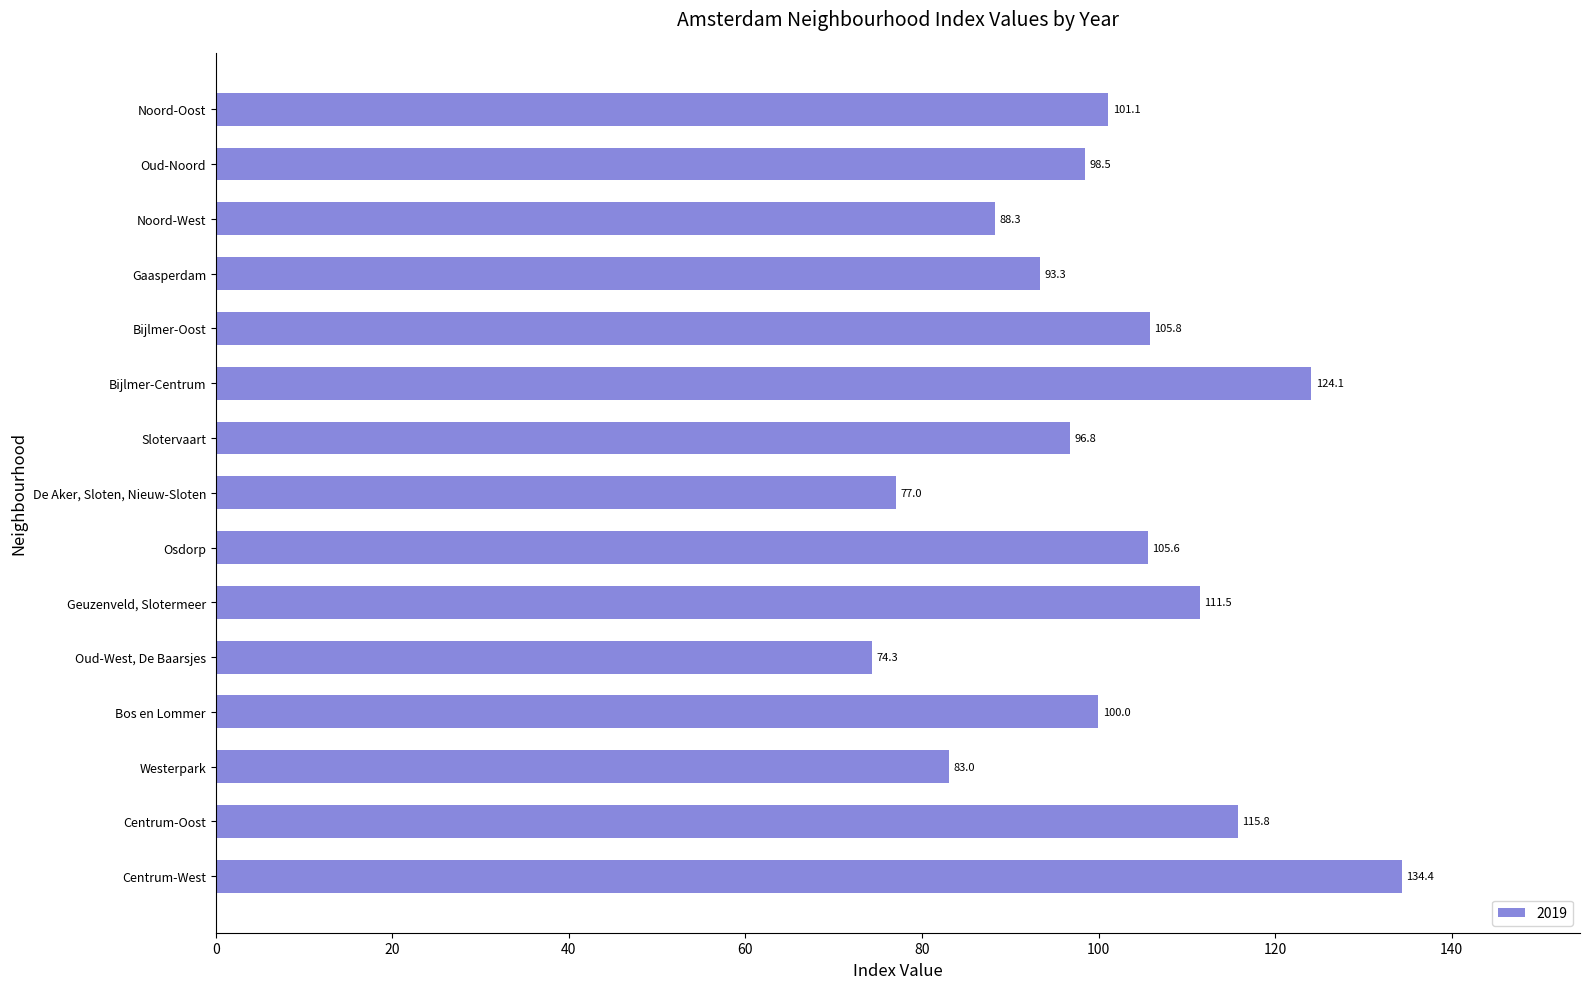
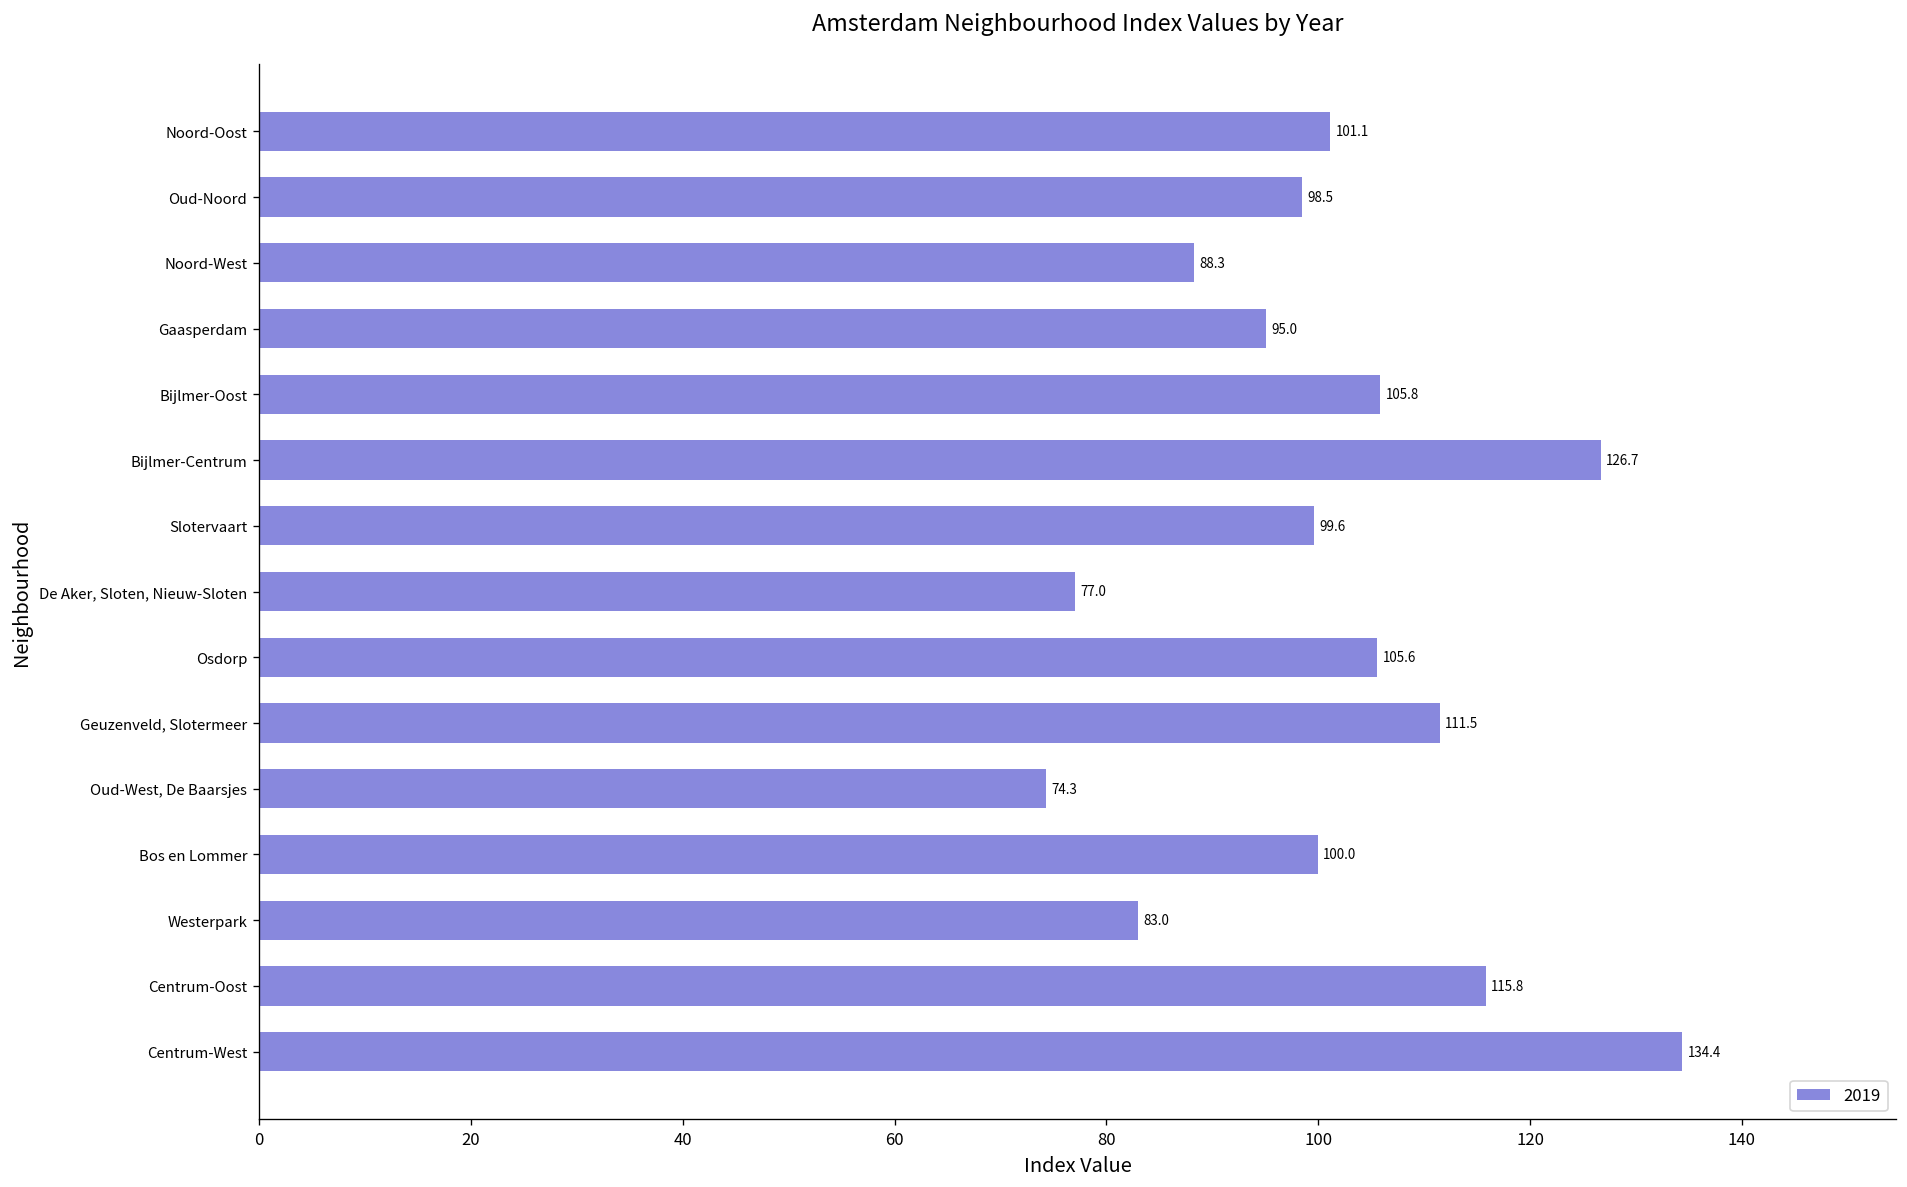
Gaasperdam: 93.3 -> 95.0
Bijlmer-Centrum: 124.1 -> 126.7
Slotervaart: 96.8 -> 99.6
